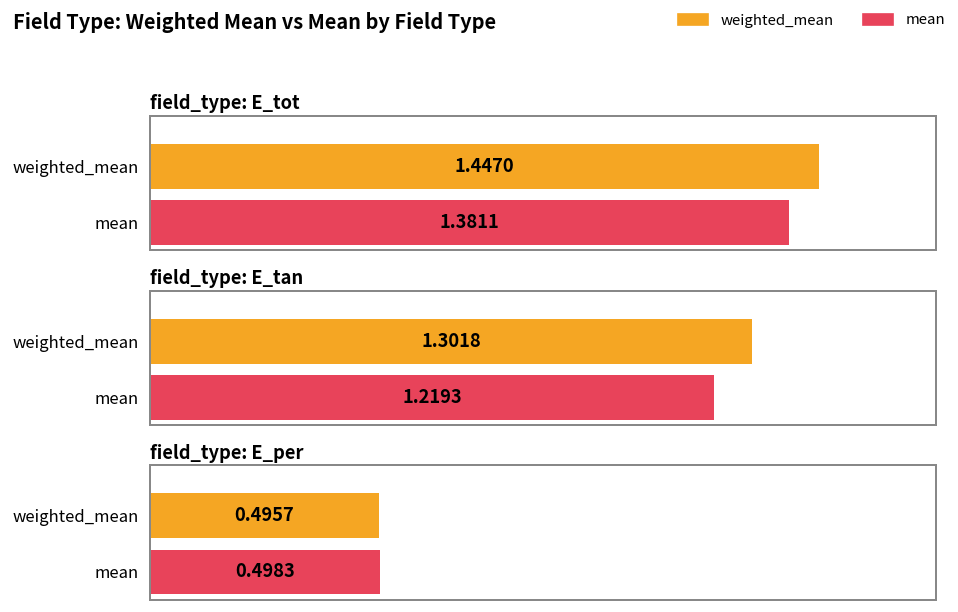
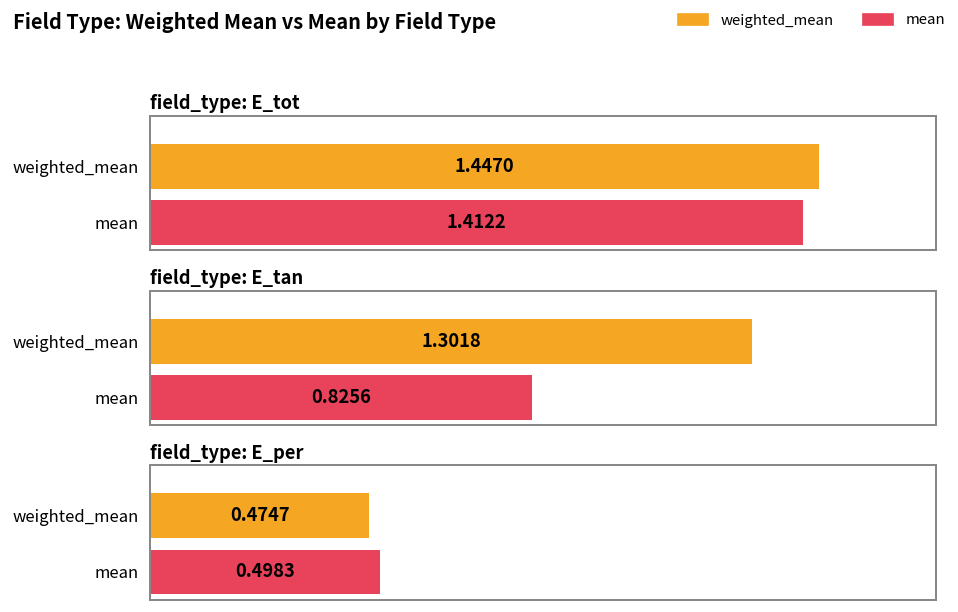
field_type: E_tot, mean: 1.3811 -> 1.4122
field_type: E_tan, mean: 1.2193 -> 0.8256
field_type: E_per, weighted_mean: 0.4957 -> 0.4747
